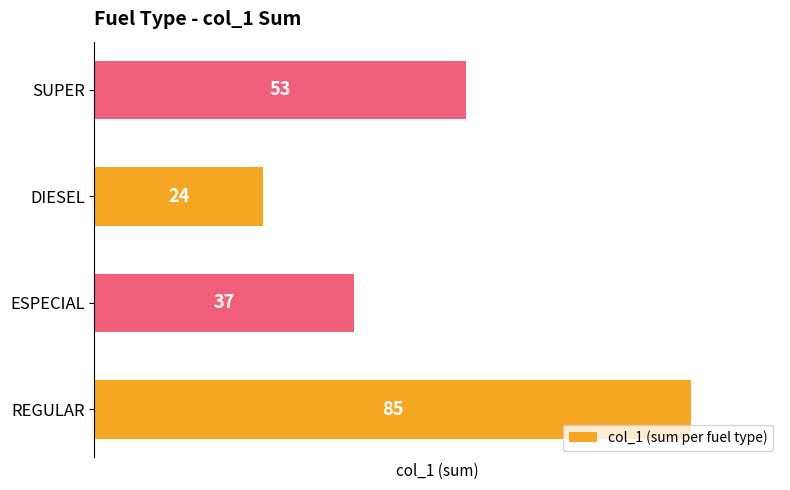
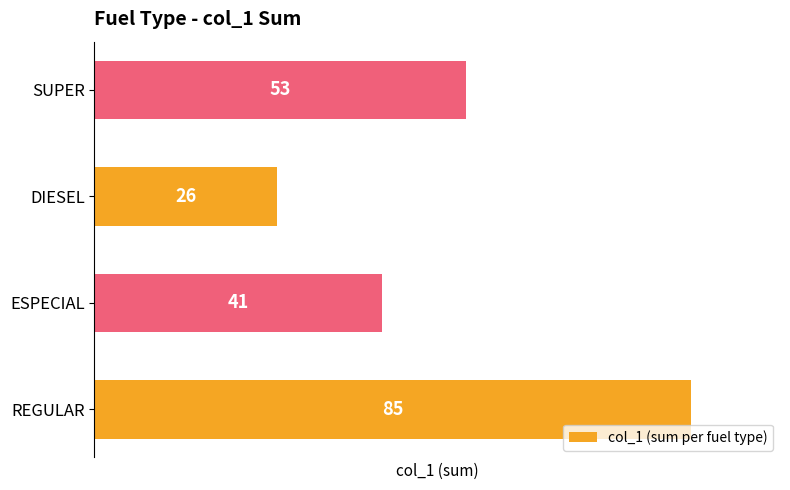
DIESEL: 24 -> 26
ESPECIAL: 37 -> 41
